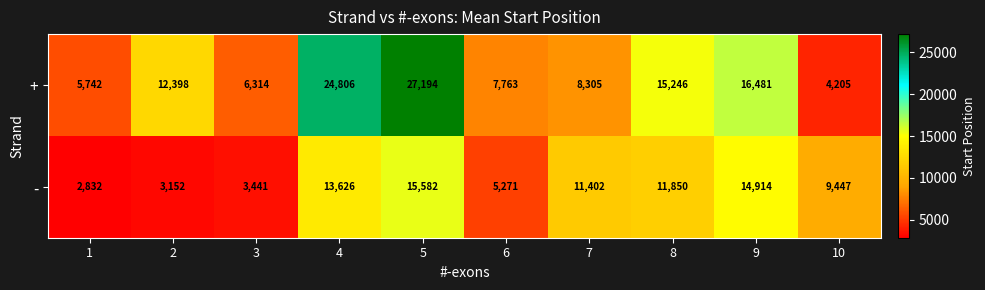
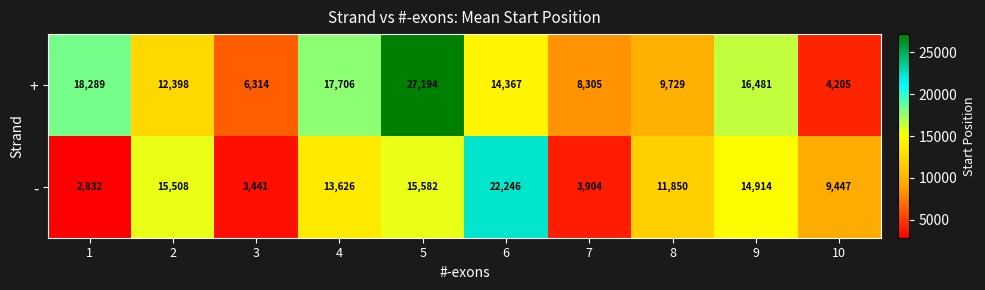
+, 1: 5,742 -> 18,289
+, 4: 24,806 -> 17,706
+, 6: 7,763 -> 14,367
+, 8: 15,246 -> 9,729
-, 2: 3,152 -> 15,508
-, 6: 5,271 -> 22,246
-, 7: 11,402 -> 3,904
